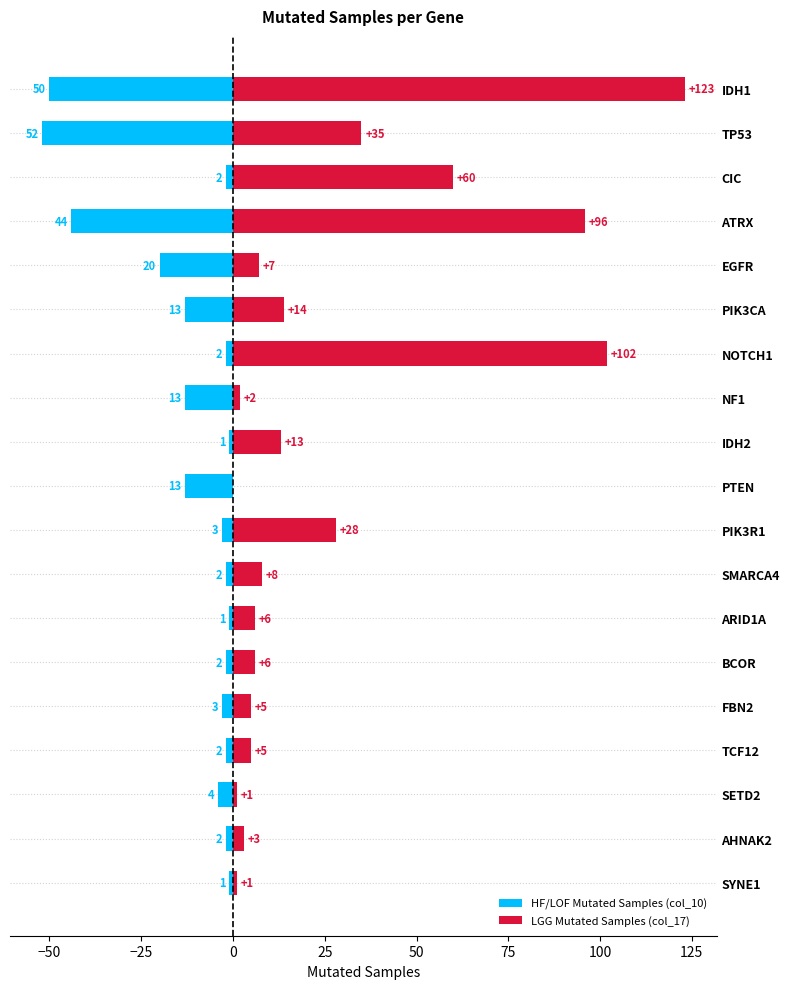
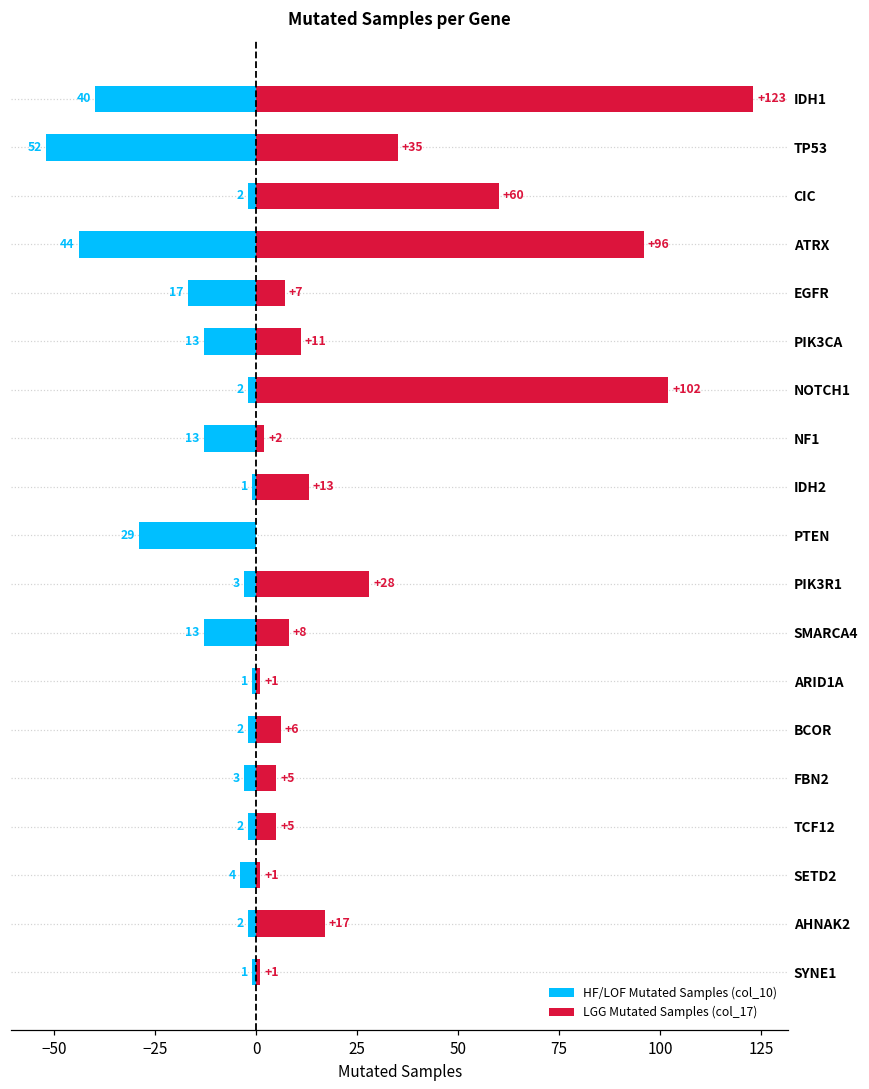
HF/LOF Mutated Samples (col_10), IDH1: 50 -> 40
HF/LOF Mutated Samples (col_10), EGFR: 20 -> 17
LGG Mutated Samples (col_17), PIK3CA: +14 -> +11
HF/LOF Mutated Samples (col_10), PTEN: 13 -> 29
HF/LOF Mutated Samples (col_10), SMARCA4: 2 -> 13
LGG Mutated Samples (col_17), ARID1A: +6 -> +1
LGG Mutated Samples (col_17), AHNAK2: +3 -> +17
